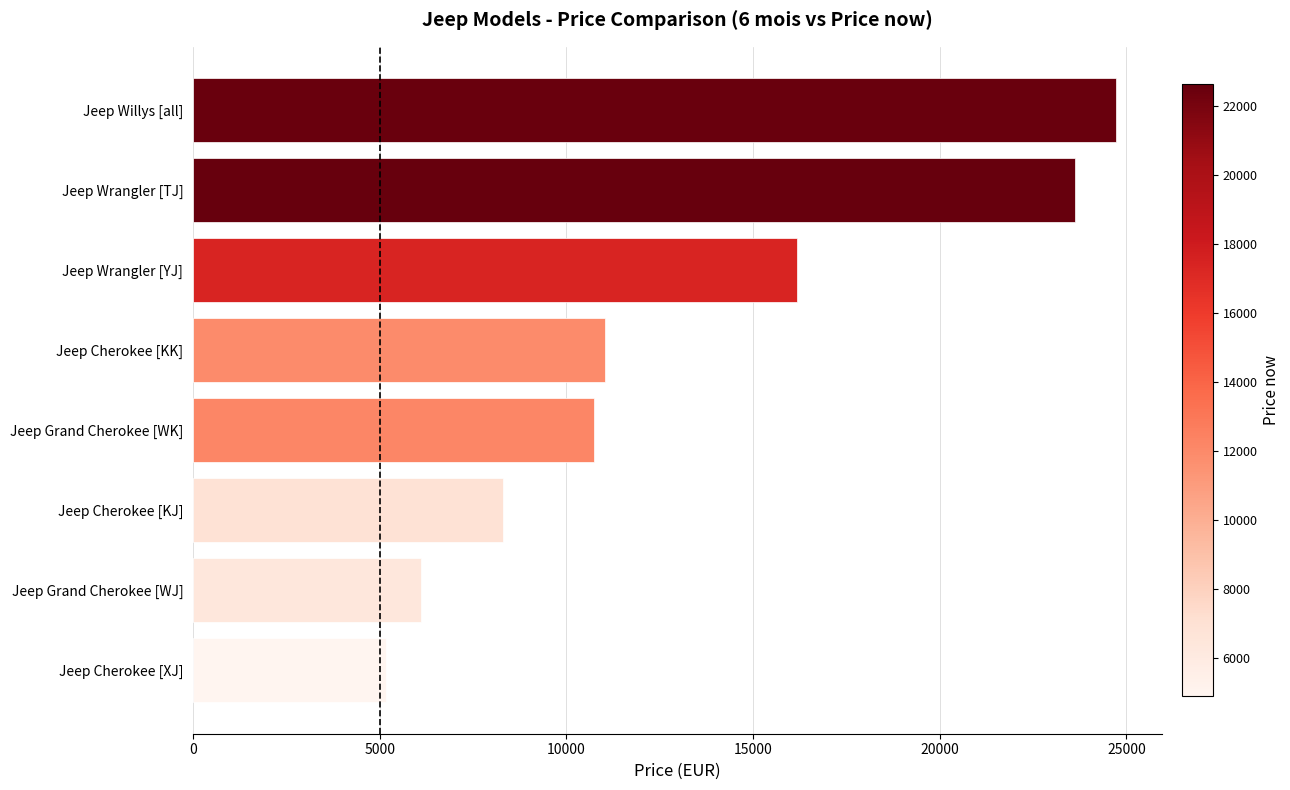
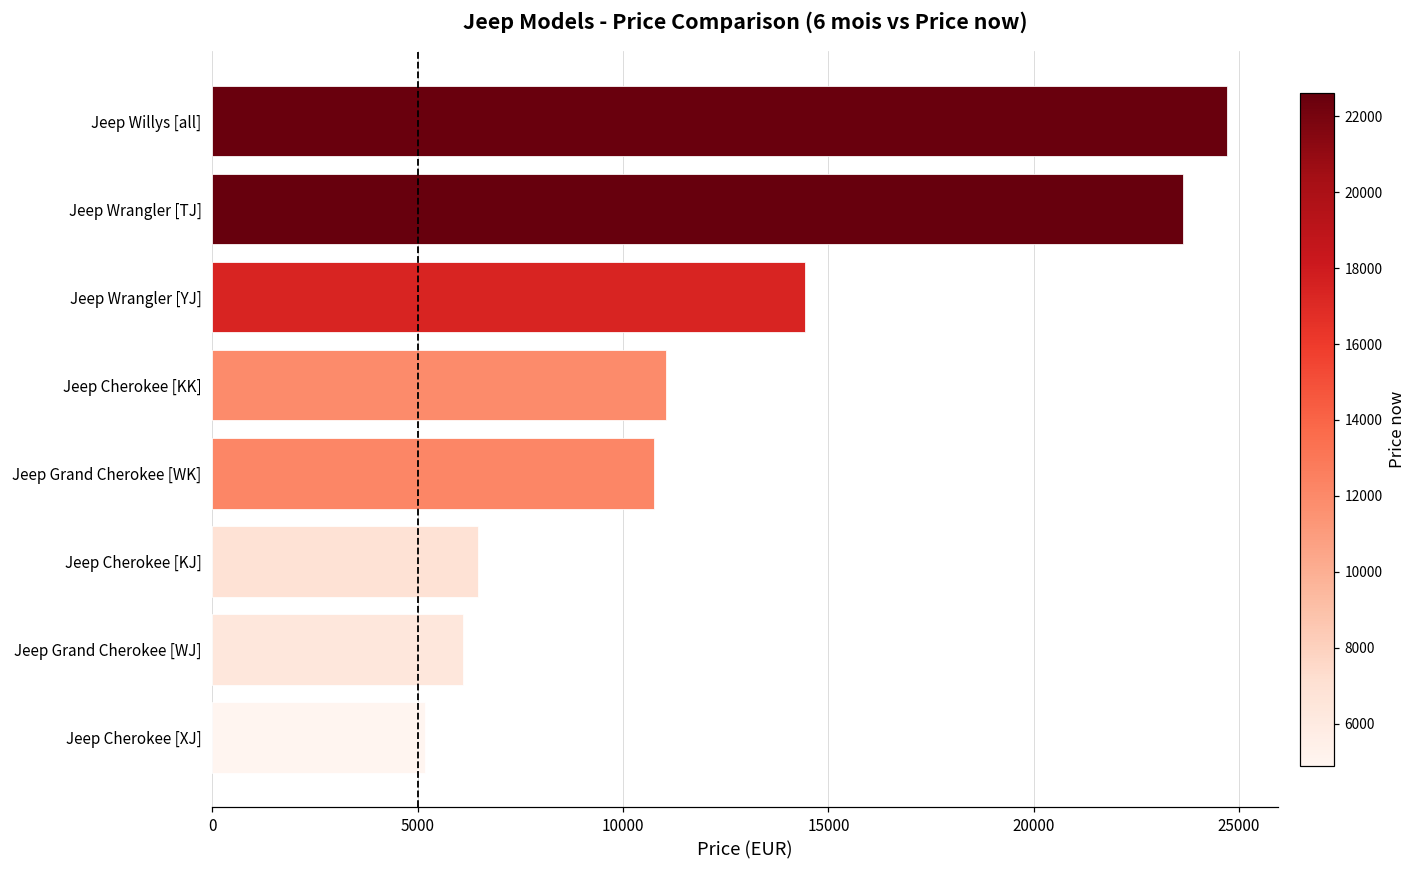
Jeep Wrangler [YJ]: 16200 -> 14400
Jeep Cherokee [KJ]: 8300 -> 6500
